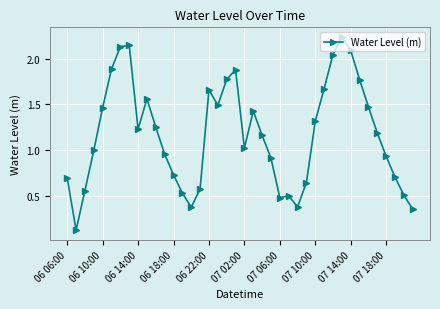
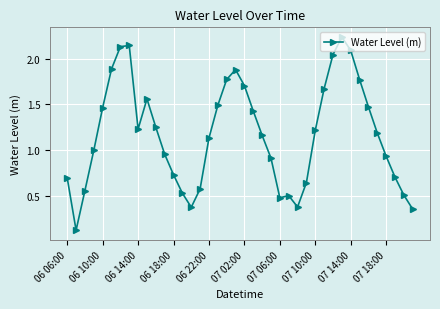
06 22:00: 1.7 -> 1.1
07 02:00: 1.0 -> 1.7
07 10:00: 1.3 -> 1.2
